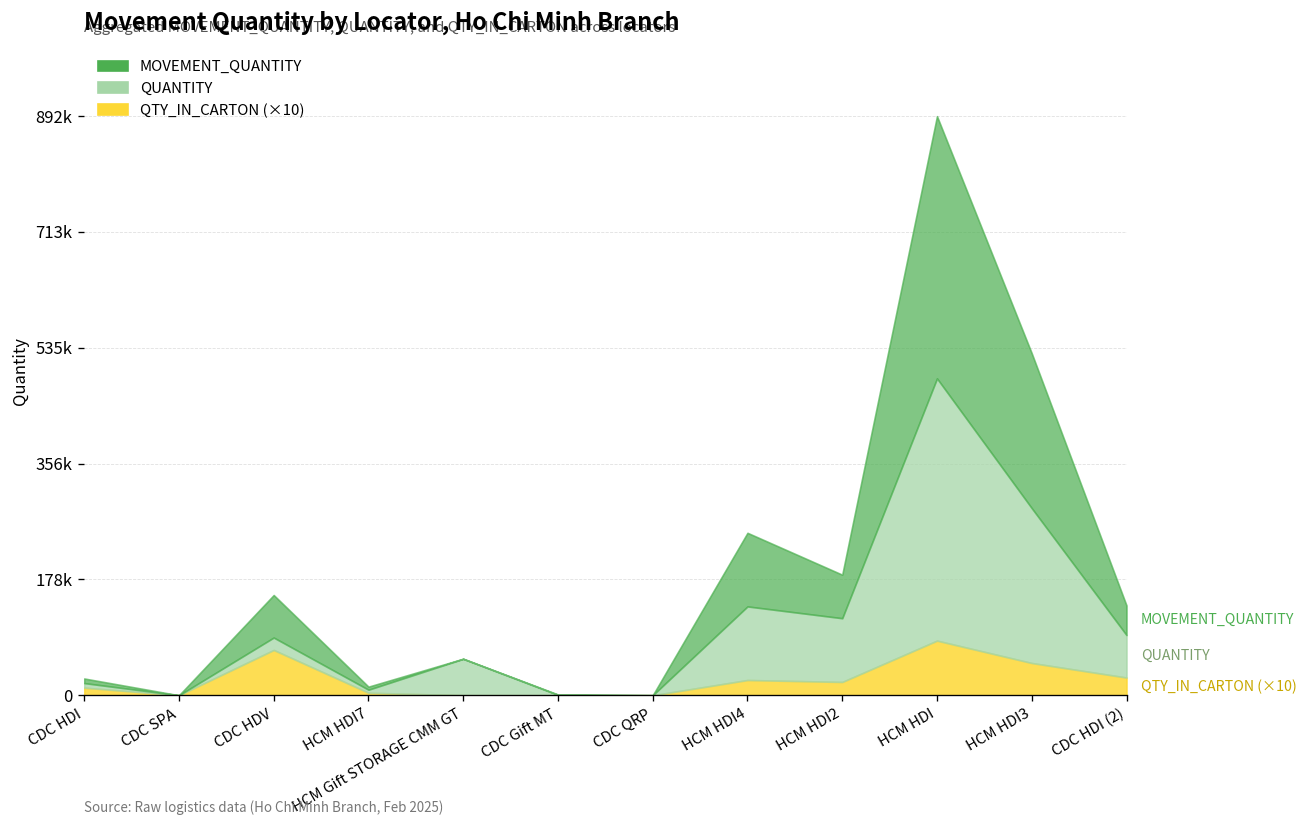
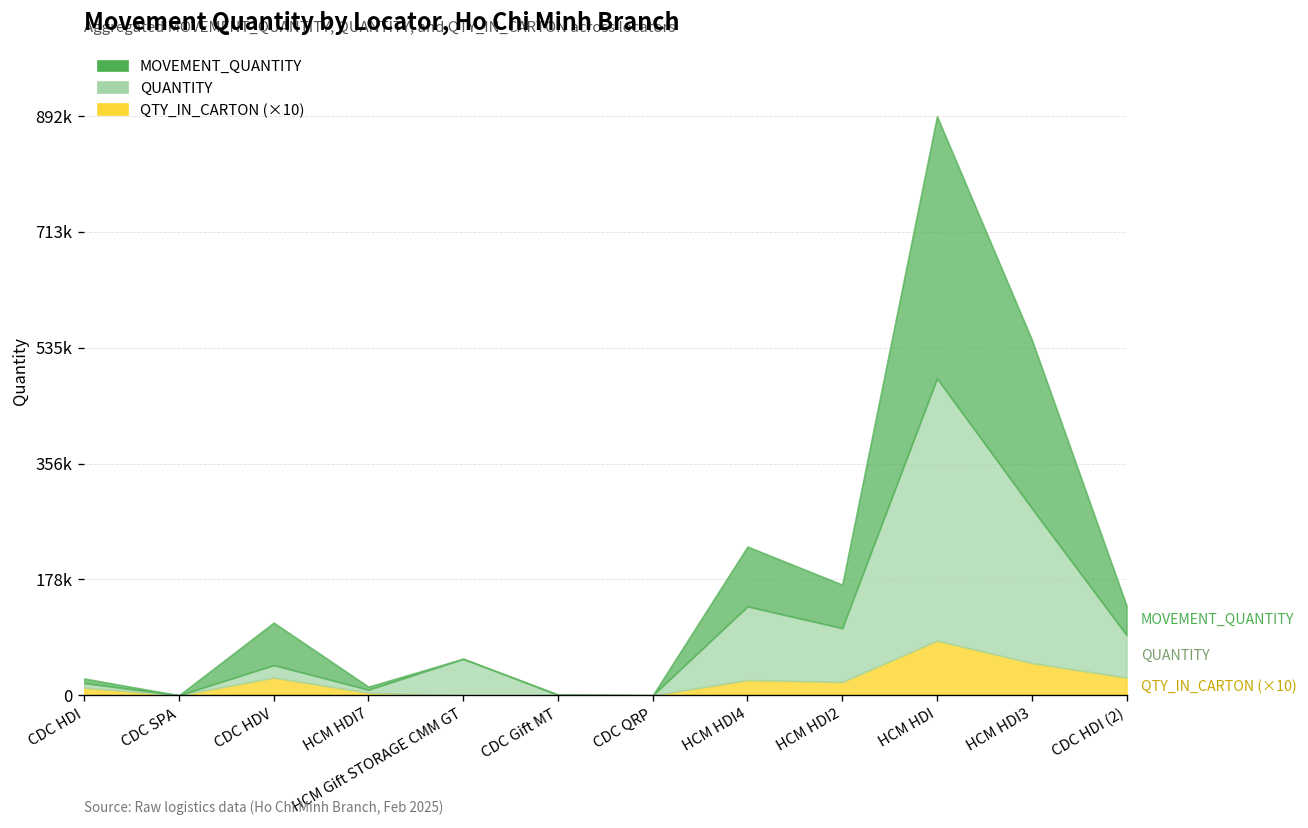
QTY_IN_CARTON (×10), CDC HDV: 70000 -> 30000
MOVEMENT_QUANTITY, HCM HDI4: 110000 -> 90000
QUANTITY, HCM HDI2: 100000 -> 80000
MOVEMENT_QUANTITY, HCM HDI3: 240000 -> 260000
